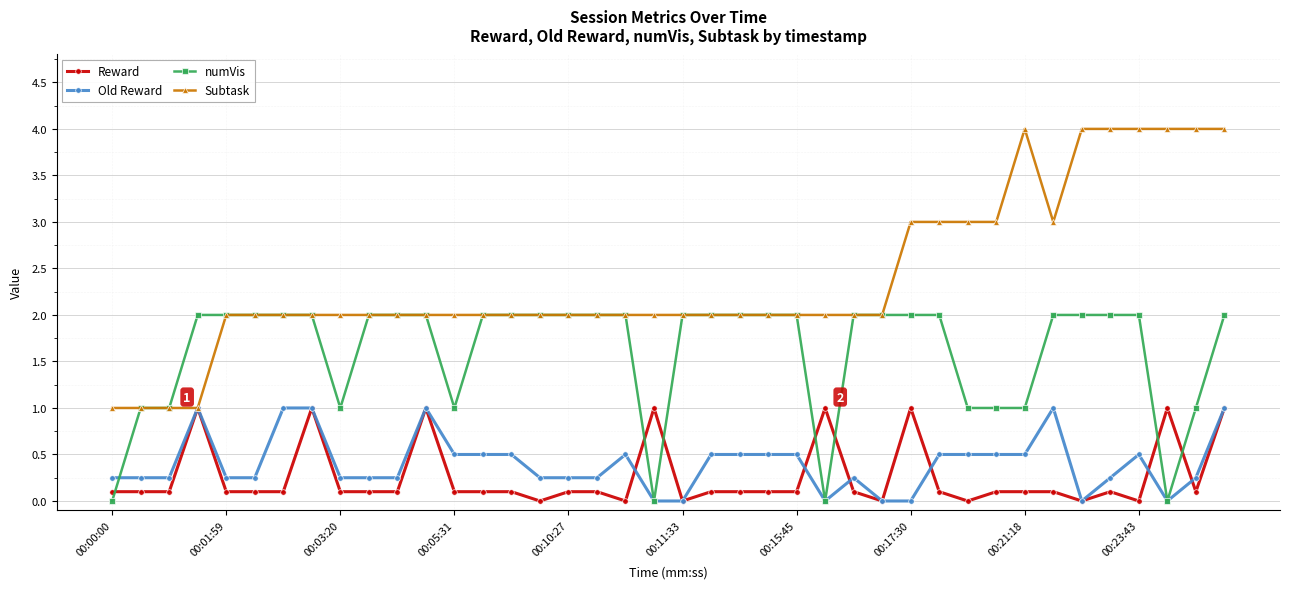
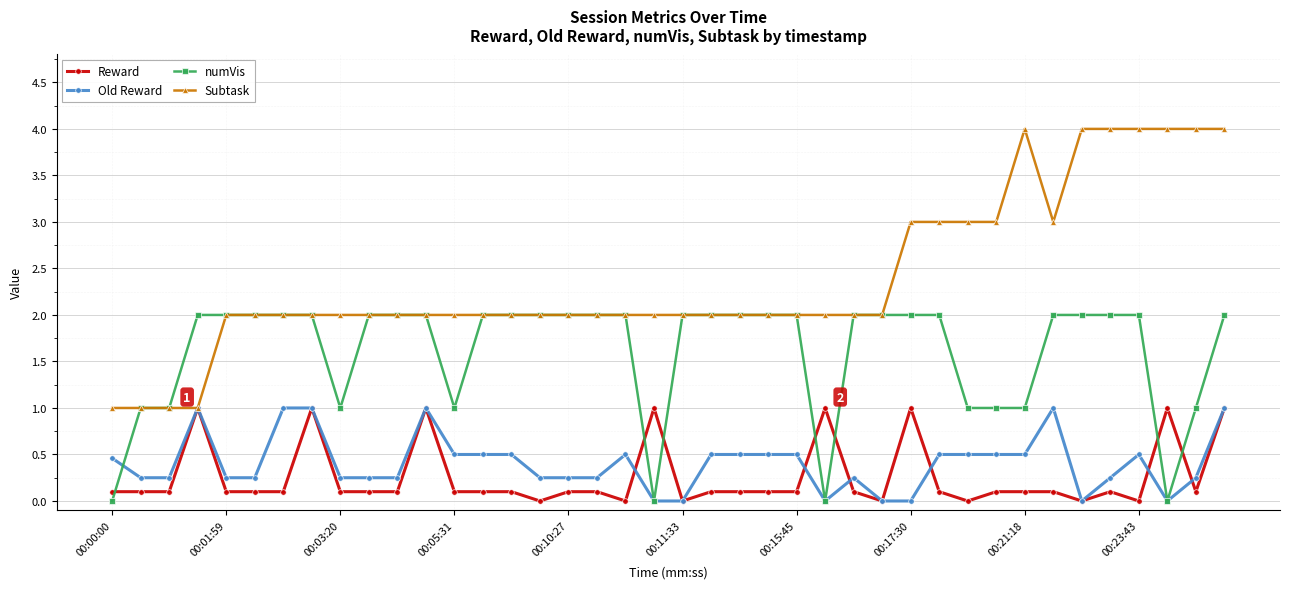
Old Reward, 00:00:00: 0.3 -> 0.5
